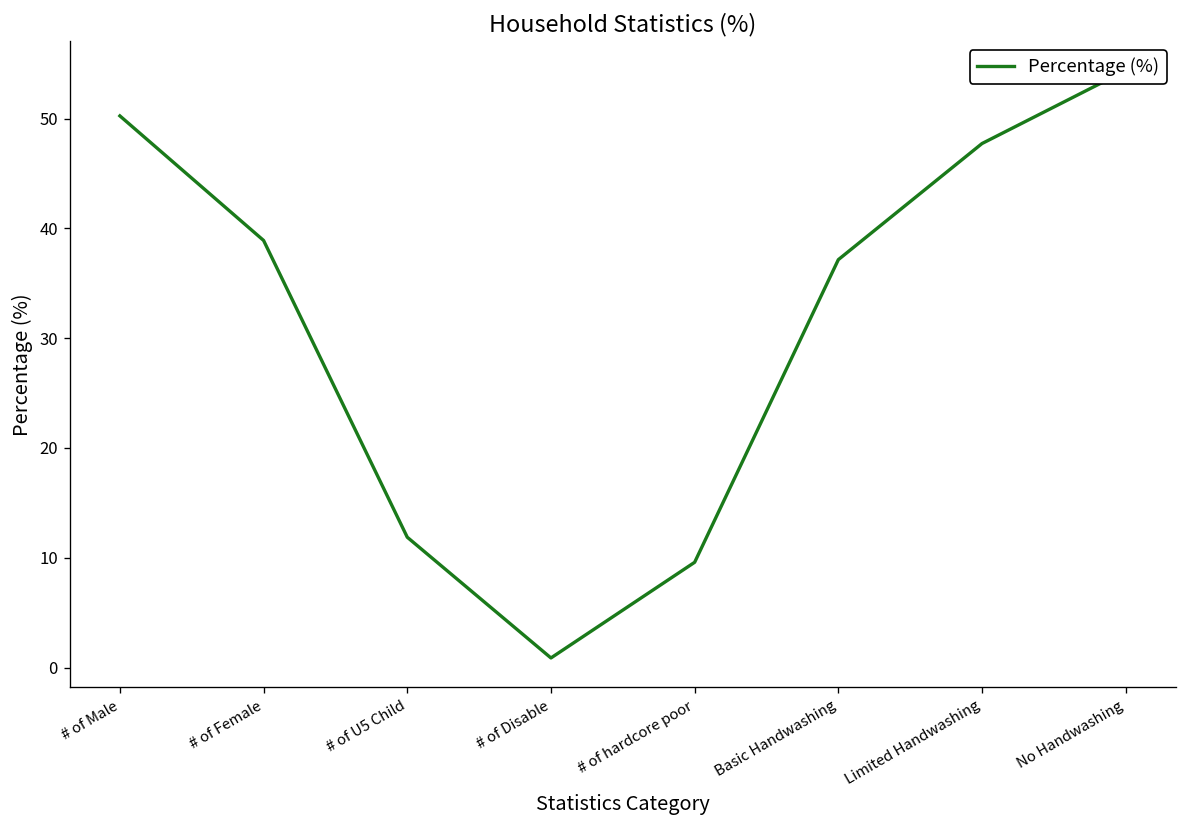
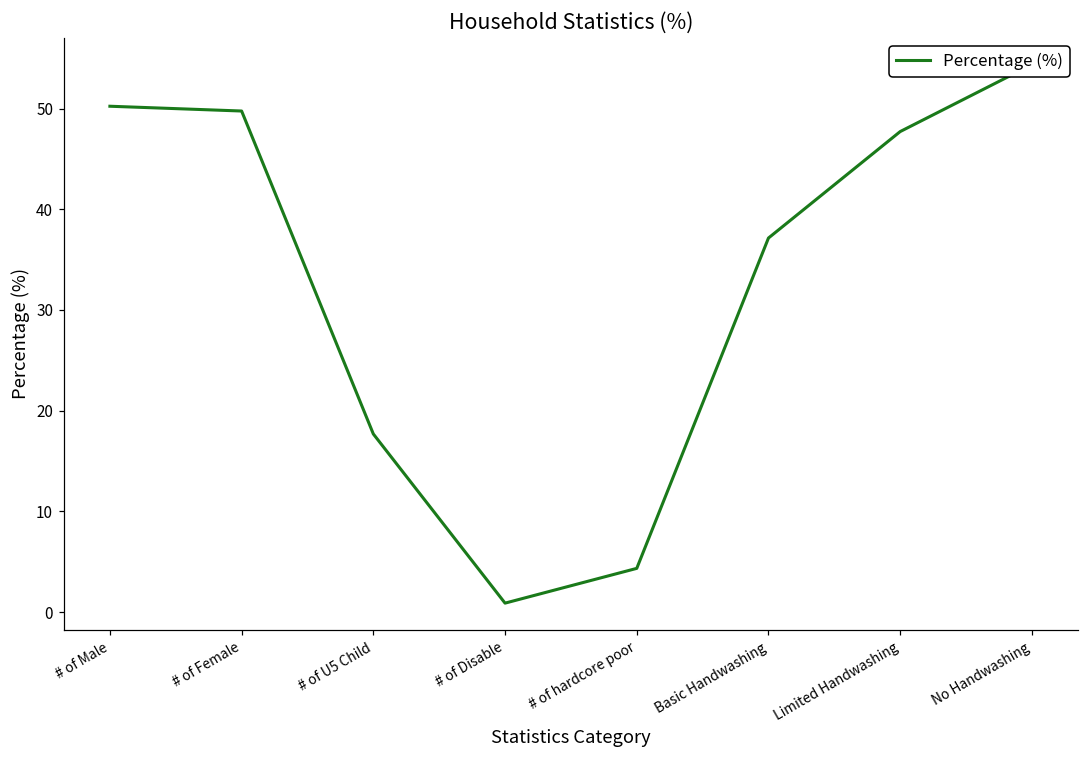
# of Female: 39 -> 50
# of U5 Child: 12 -> 18
# of hardcore poor: 10 -> 4
